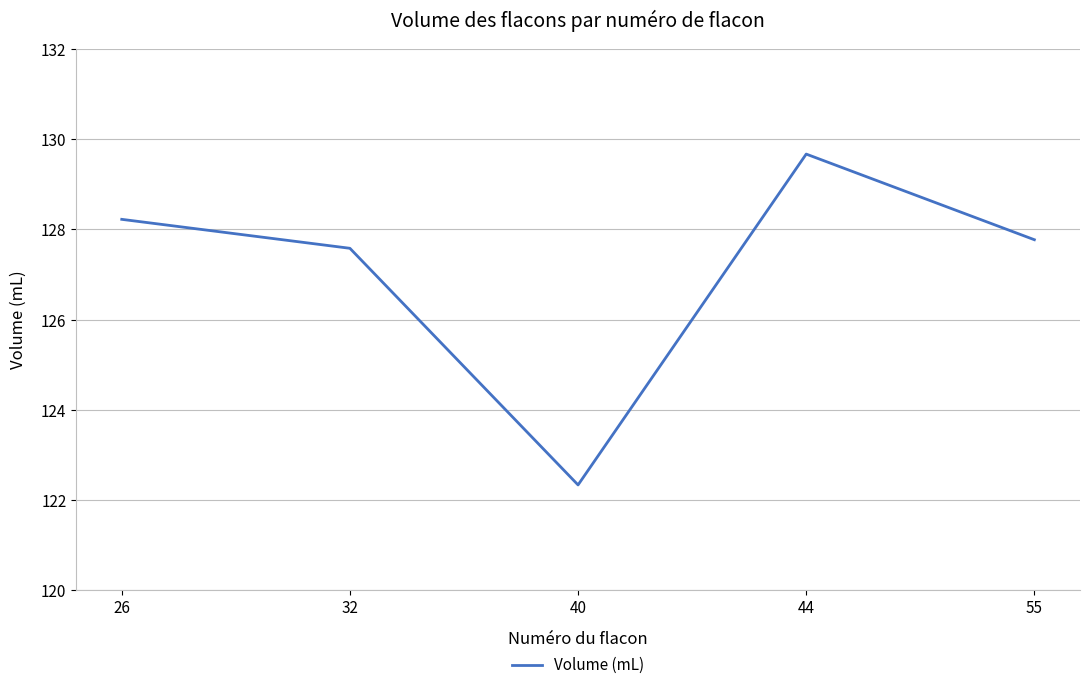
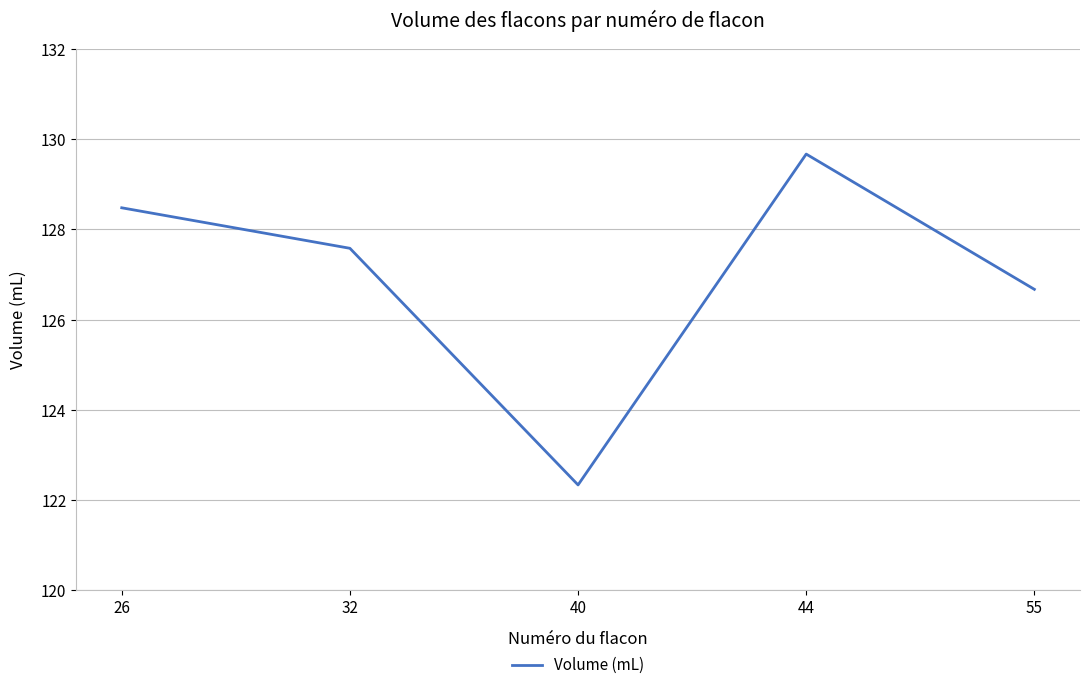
26: 128.2 -> 128.5
55: 127.8 -> 126.7
